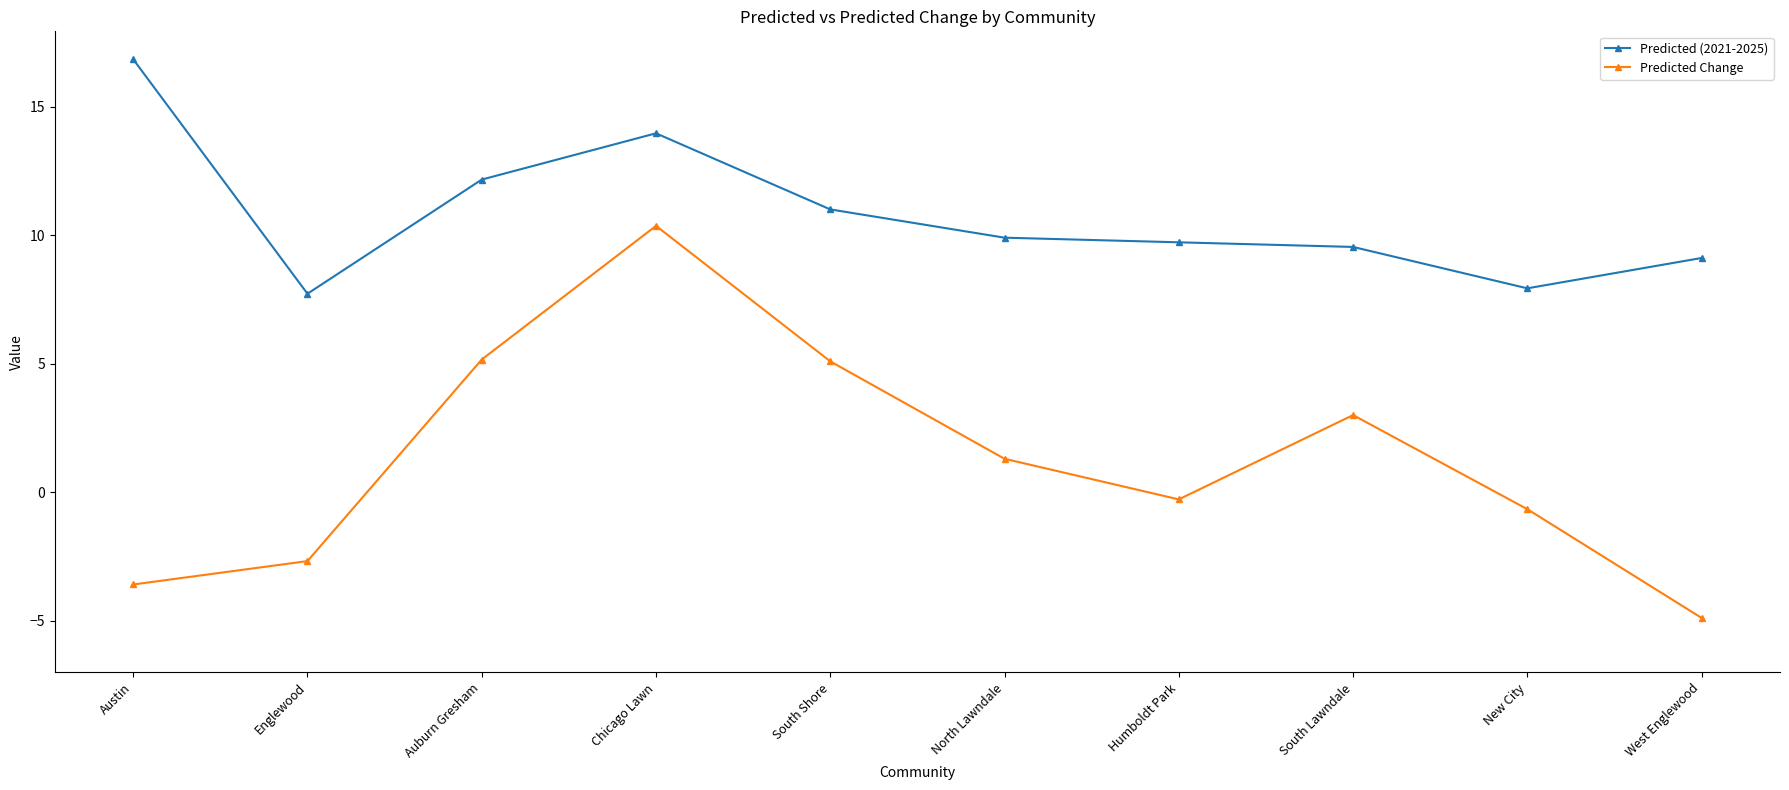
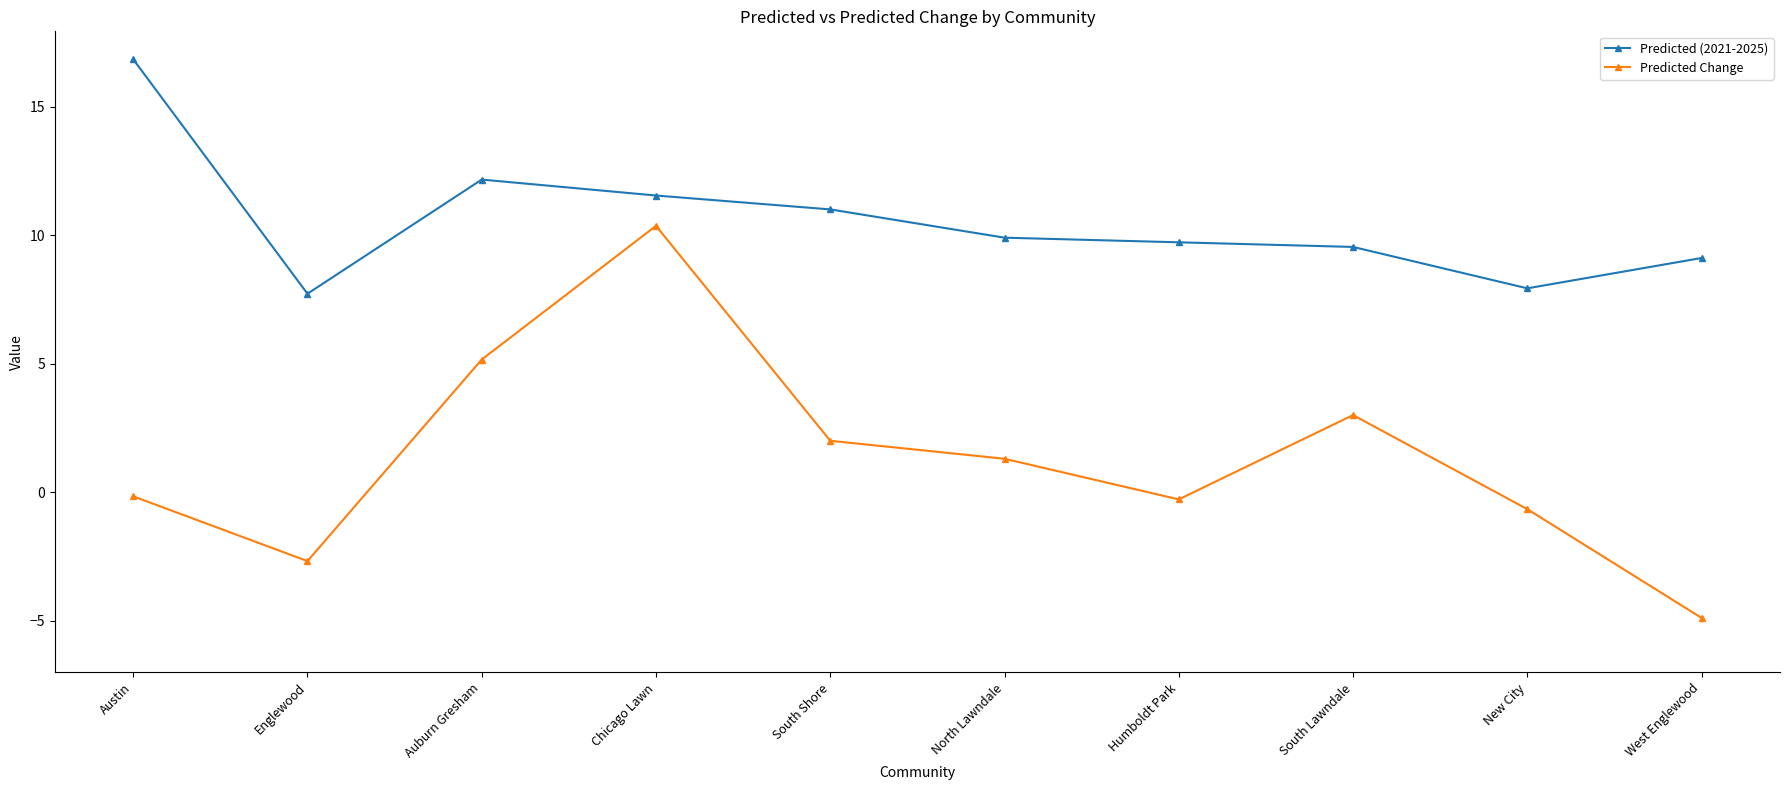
Predicted Change, Austin: -3.6 -> -0.2
Predicted (2021-2025), Chicago Lawn: 14.0 -> 11.6
Predicted Change, South Shore: 5.1 -> 2.0
